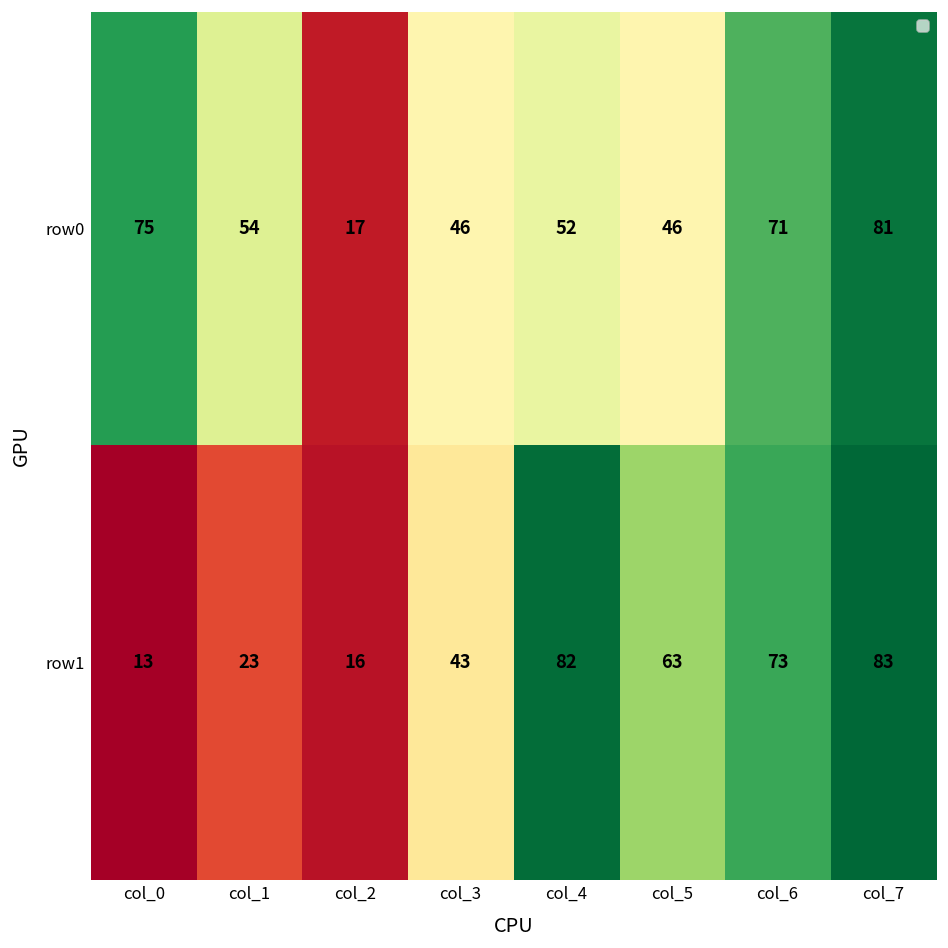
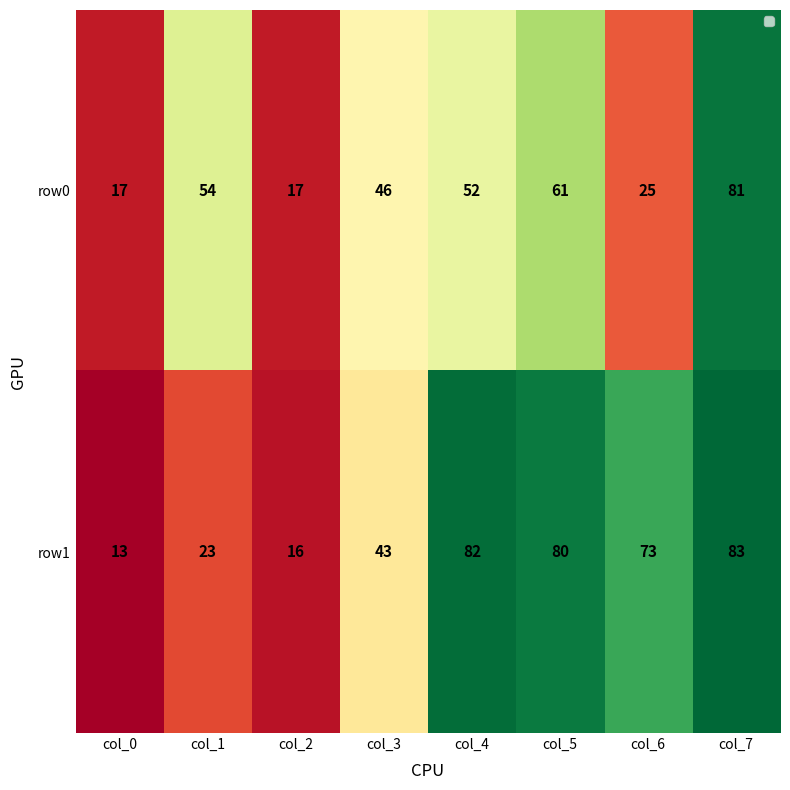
row0, col_0: 75 -> 17
row0, col_5: 46 -> 61
row0, col_6: 71 -> 25
row1, col_5: 63 -> 80
